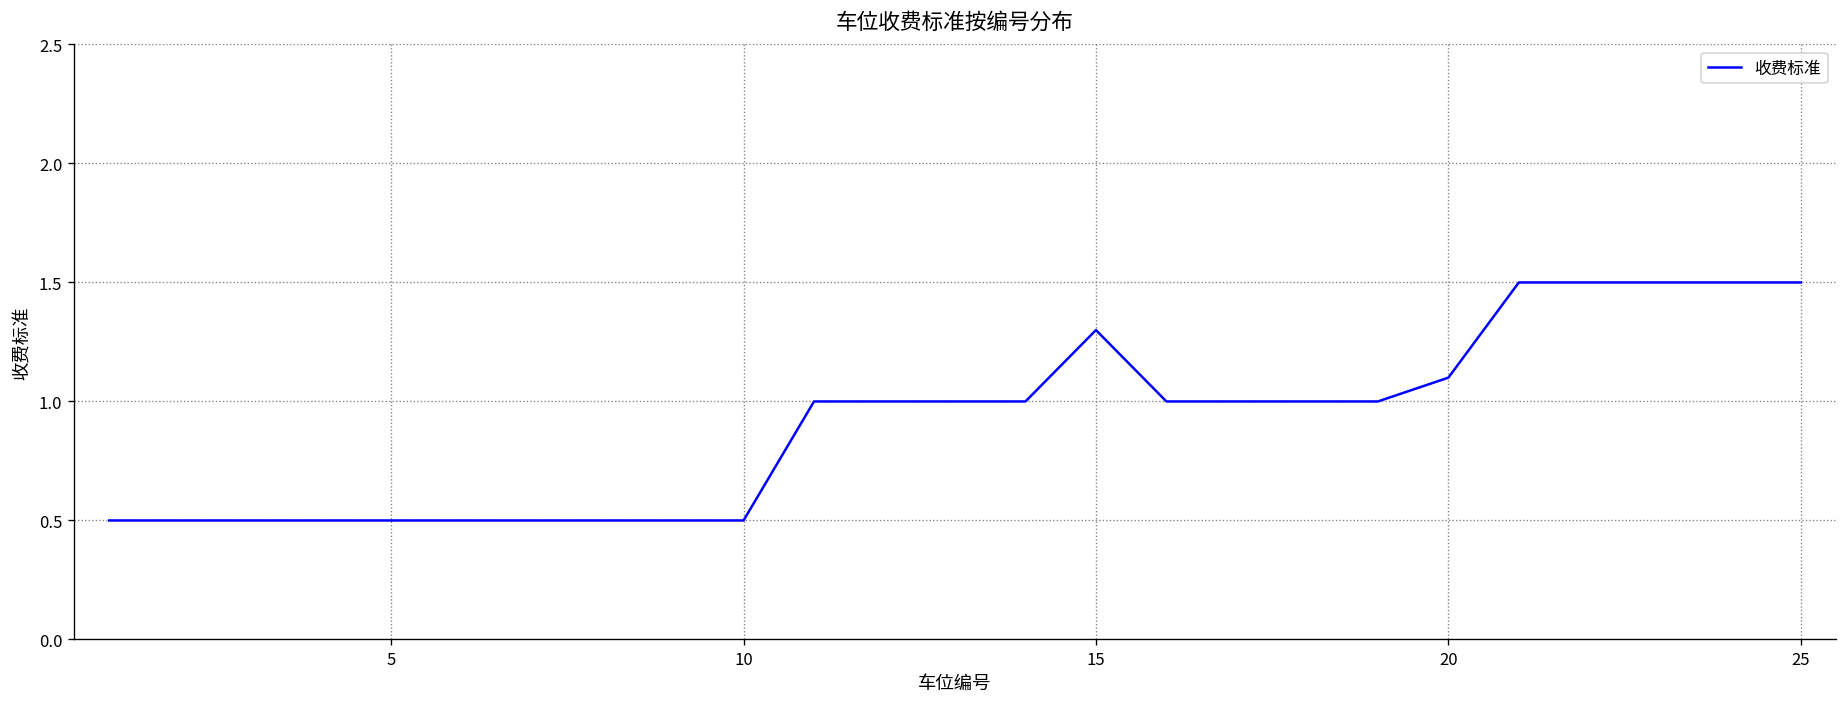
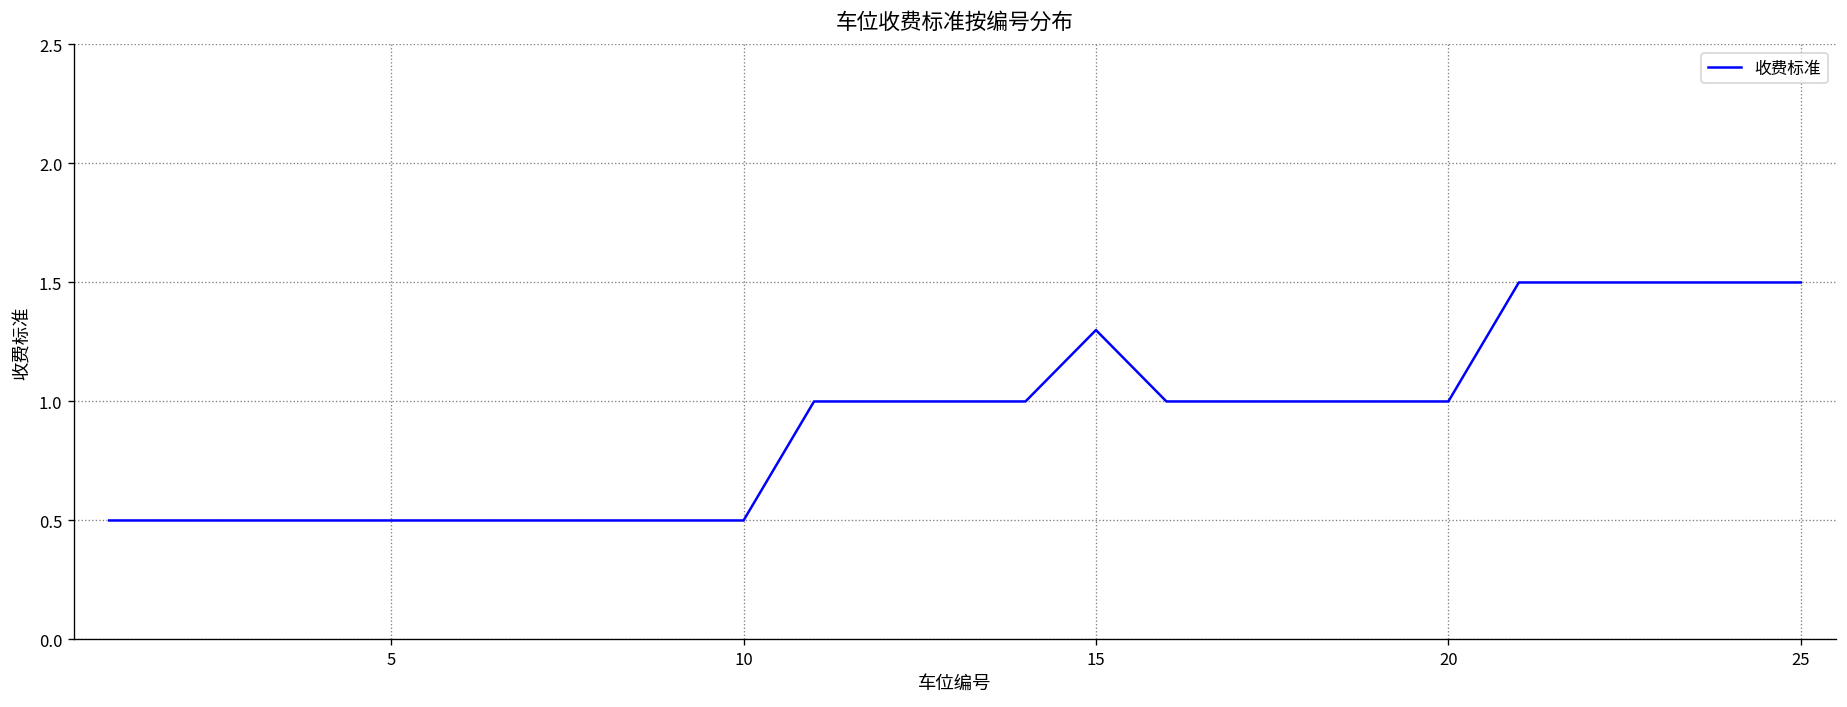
20: 1.1 -> 1.0
